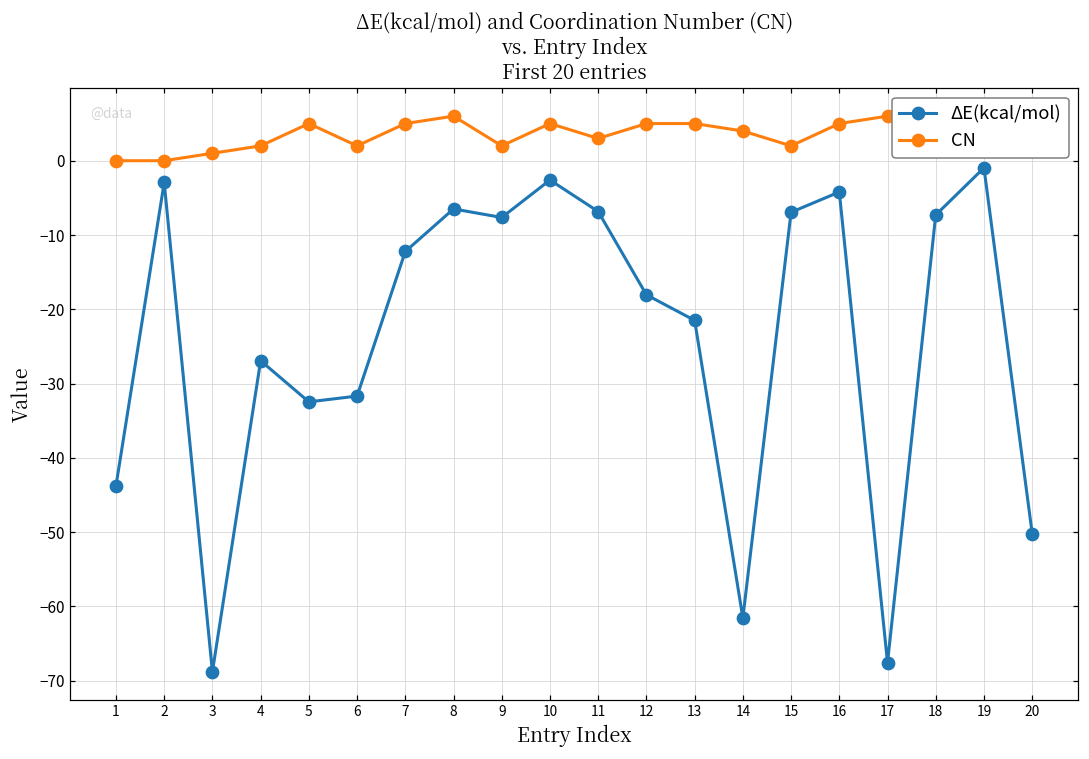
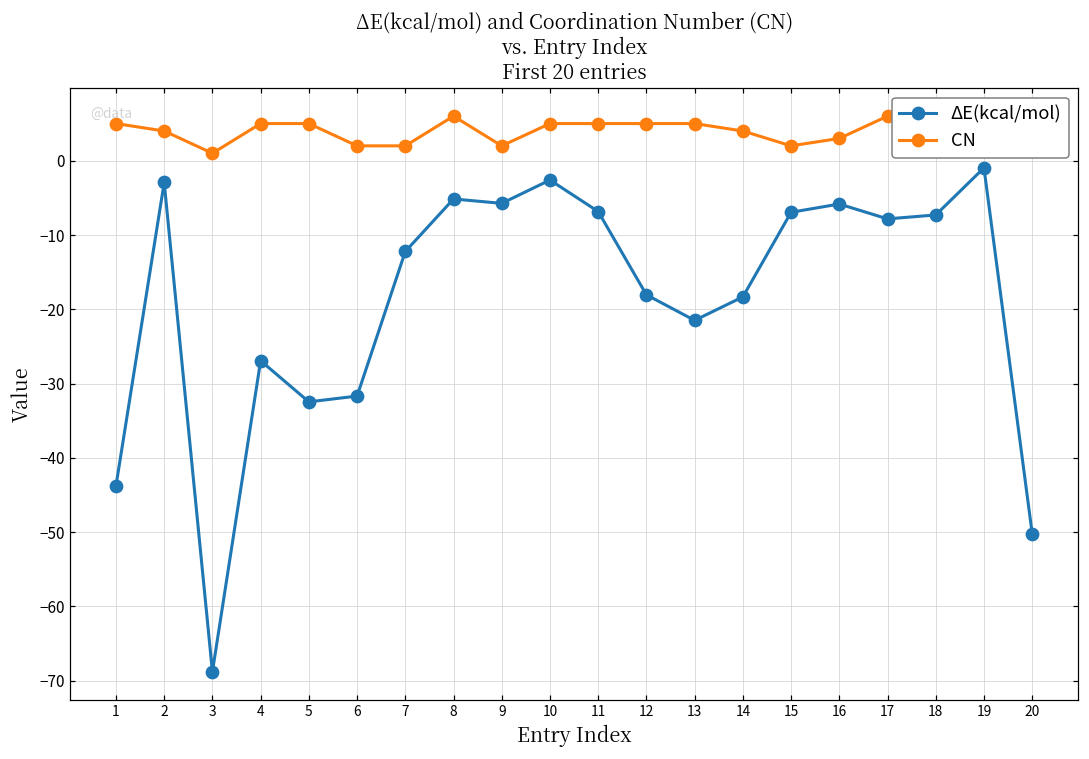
CN, 1: 0 -> 5
CN, 2: 0 -> 4
CN, 4: 2 -> 5
CN, 7: 5 -> 2
ΔE(kcal/mol), 8: -6 -> -5
ΔE(kcal/mol), 9: -8 -> -6
CN, 11: 3 -> 5
ΔE(kcal/mol), 14: -62 -> -18
ΔE(kcal/mol), 16: -4 -> -6
CN, 16: 5 -> 3
ΔE(kcal/mol), 17: -68 -> -8
